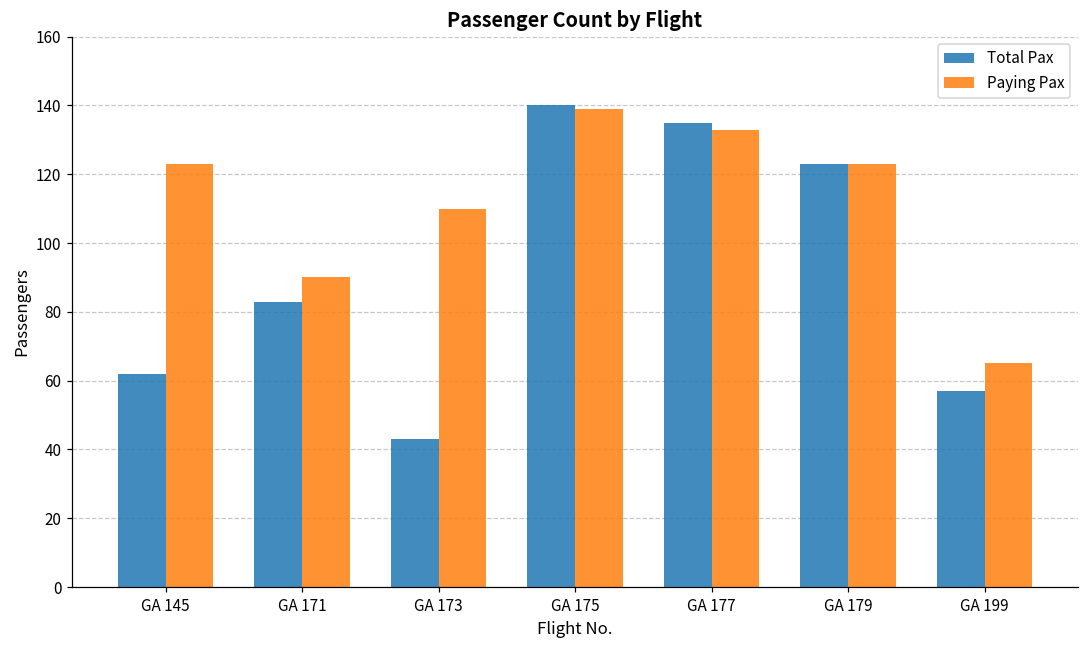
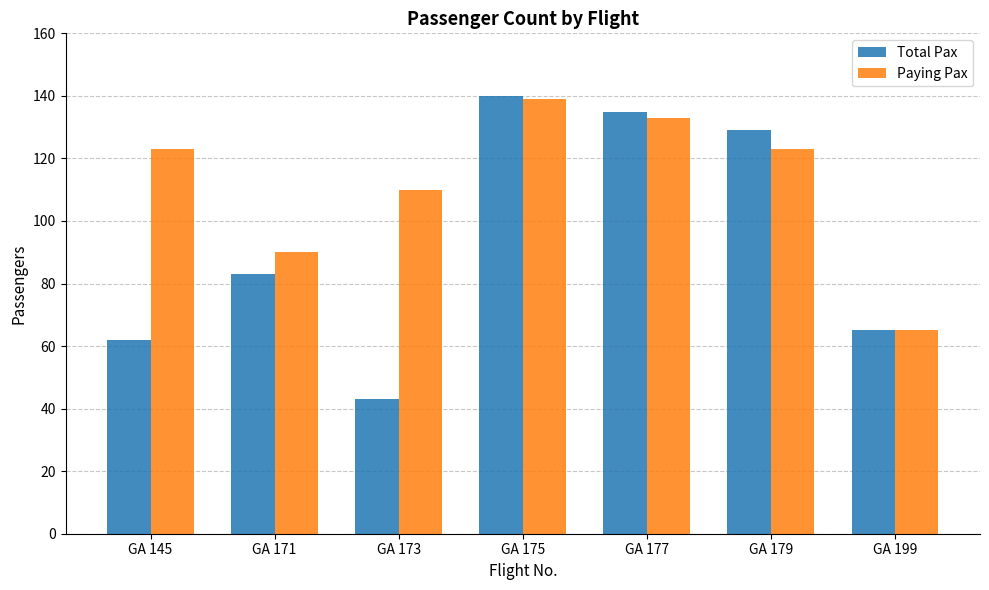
Total Pax, GA 179: 123 -> 129
Total Pax, GA 199: 57 -> 65
